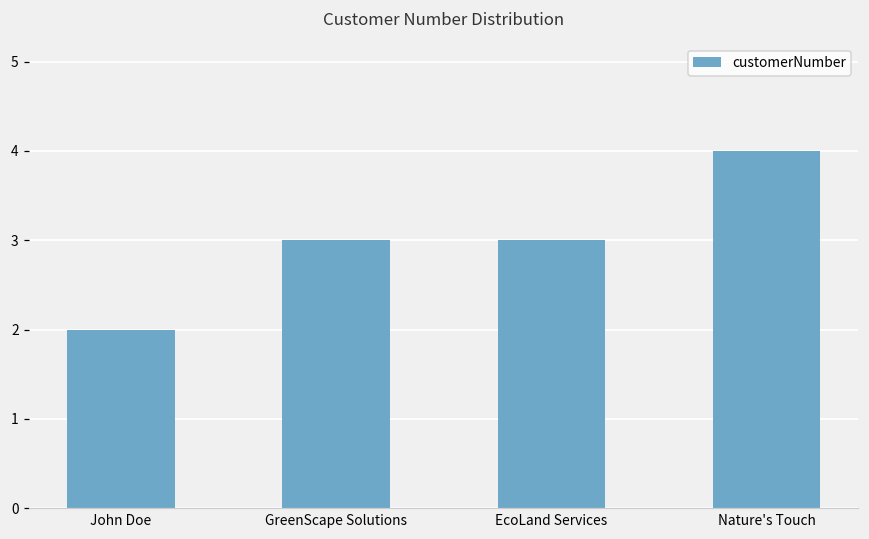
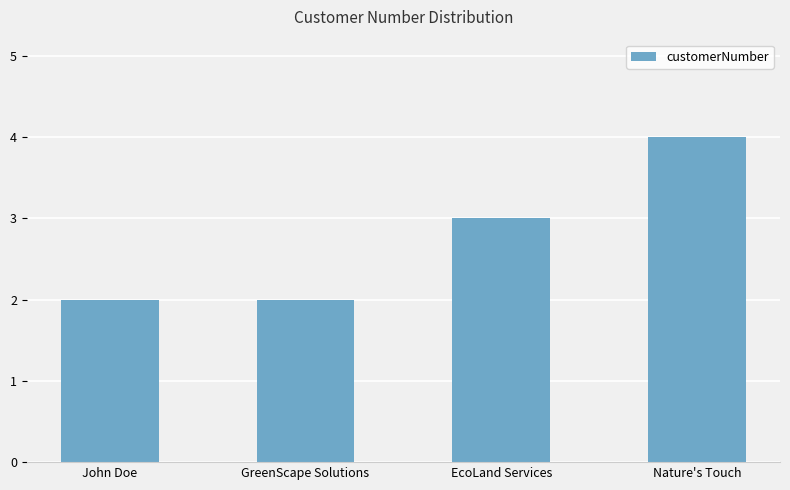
GreenScape Solutions: 3 -> 2
